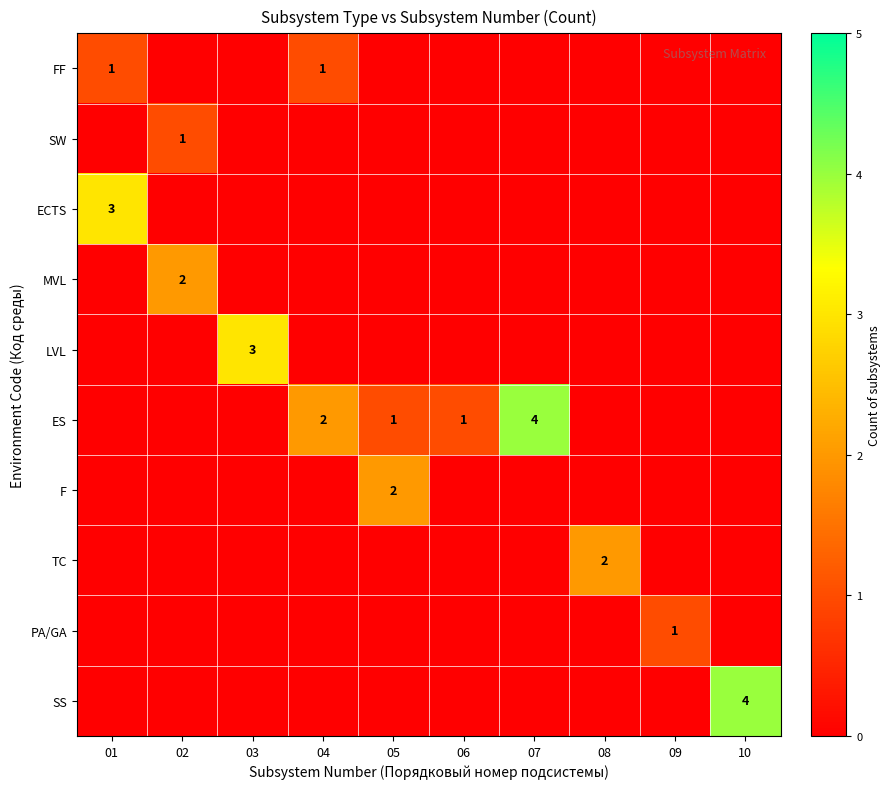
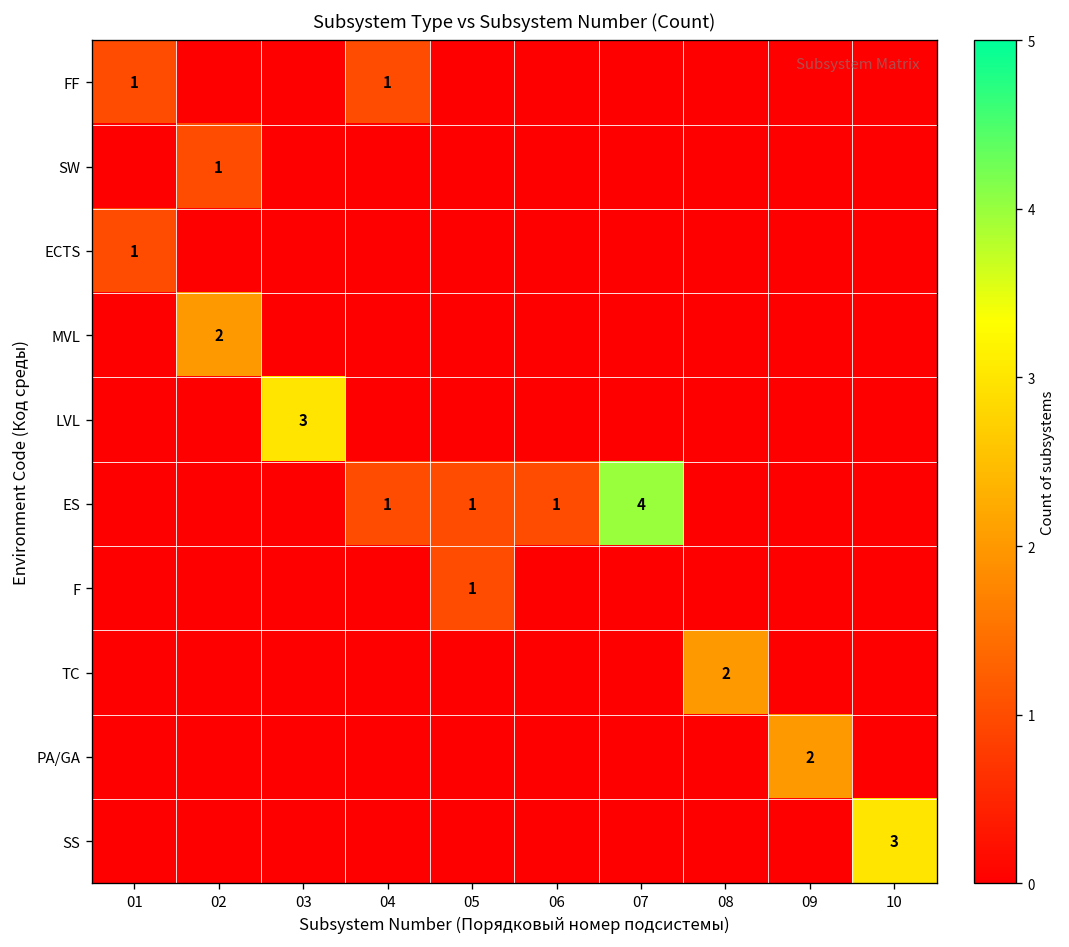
ECTS, 01: 3 -> 1
ES, 04: 2 -> 1
F, 05: 2 -> 1
PA/GA, 09: 1 -> 2
SS, 10: 4 -> 3
